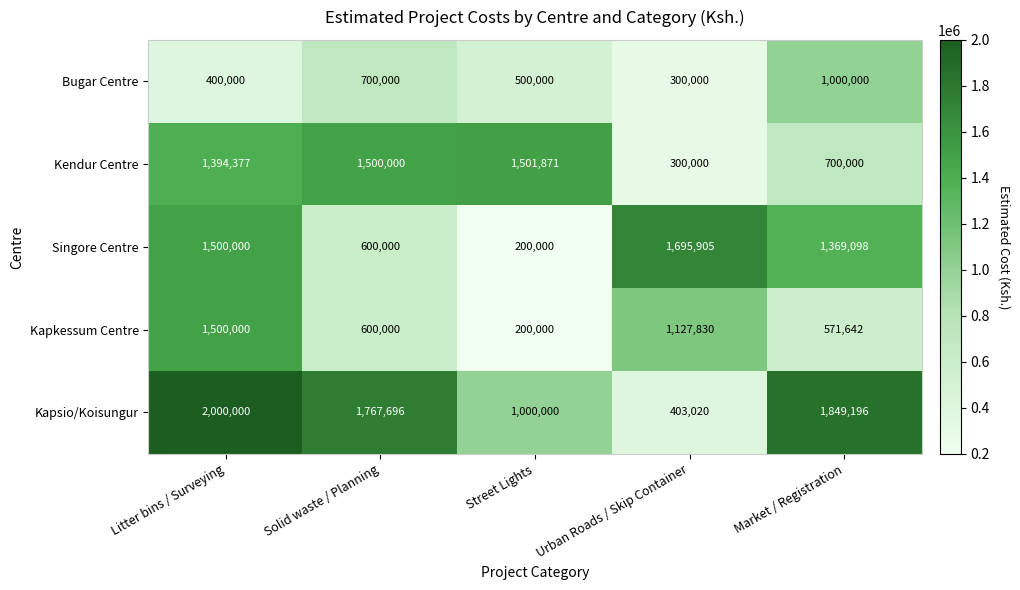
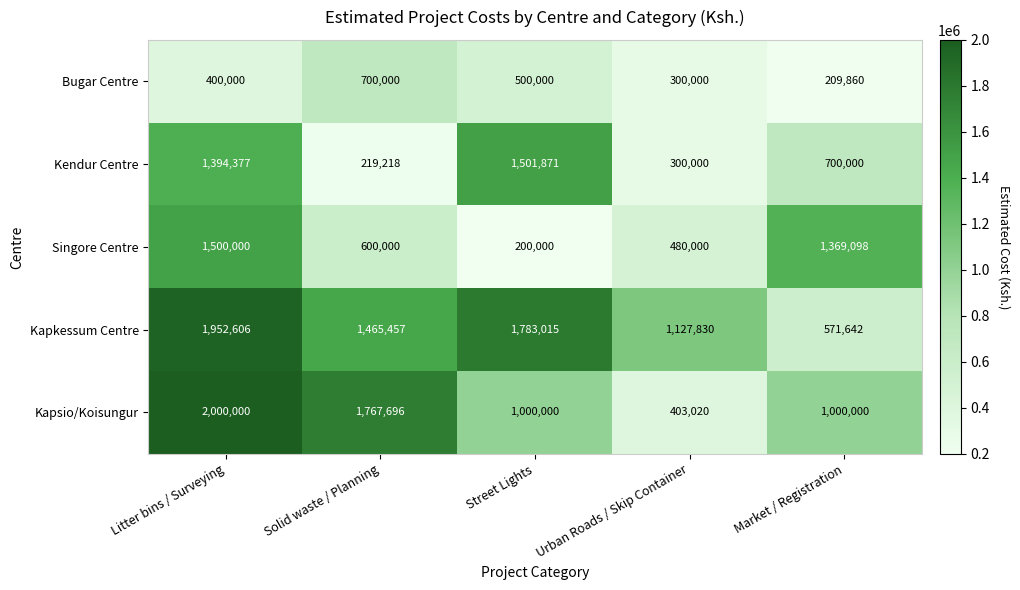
Bugar Centre, Market / Registration: 1,000,000 -> 209,860
Kendur Centre, Solid waste / Planning: 1,500,000 -> 219,218
Singore Centre, Urban Roads / Skip Container: 1,695,905 -> 480,000
Kapkessum Centre, Litter bins / Surveying: 1,500,000 -> 1,952,606
Kapkessum Centre, Solid waste / Planning: 600,000 -> 1,465,457
Kapkessum Centre, Street Lights: 200,000 -> 1,783,015
Kapsio/Koisungur, Market / Registration: 1,849,196 -> 1,000,000
